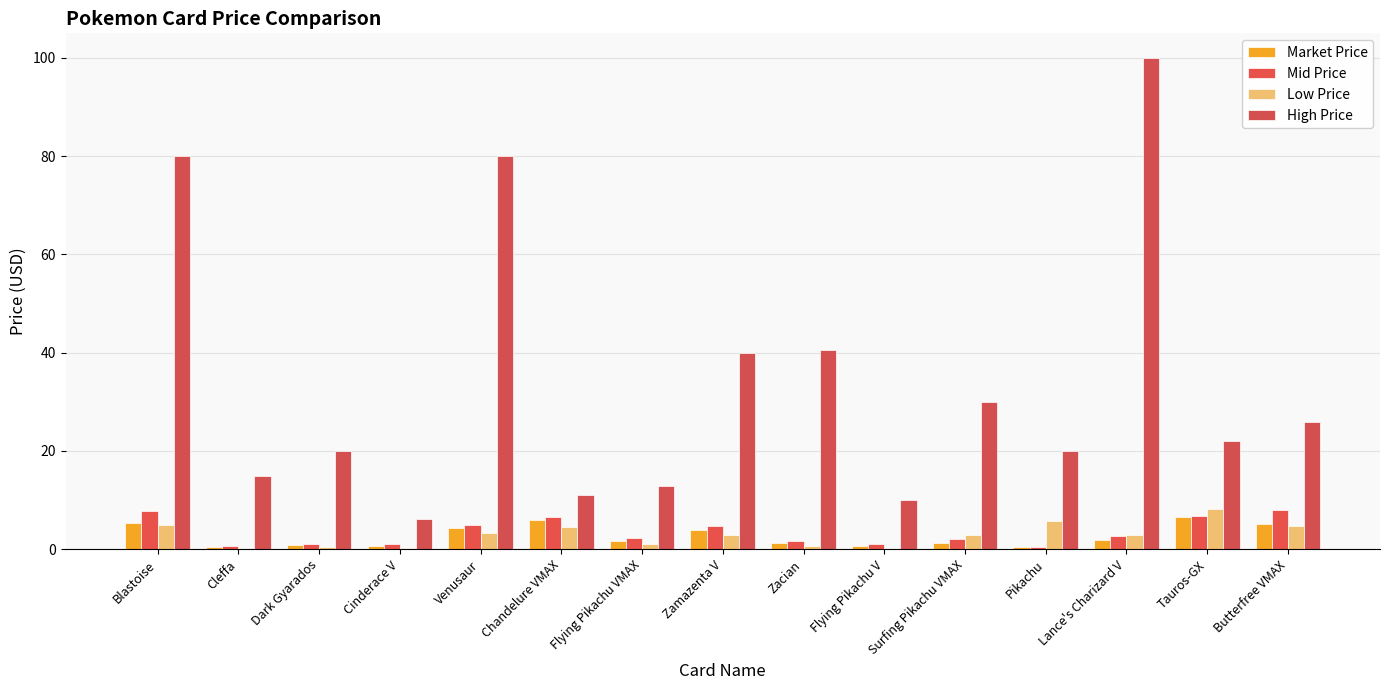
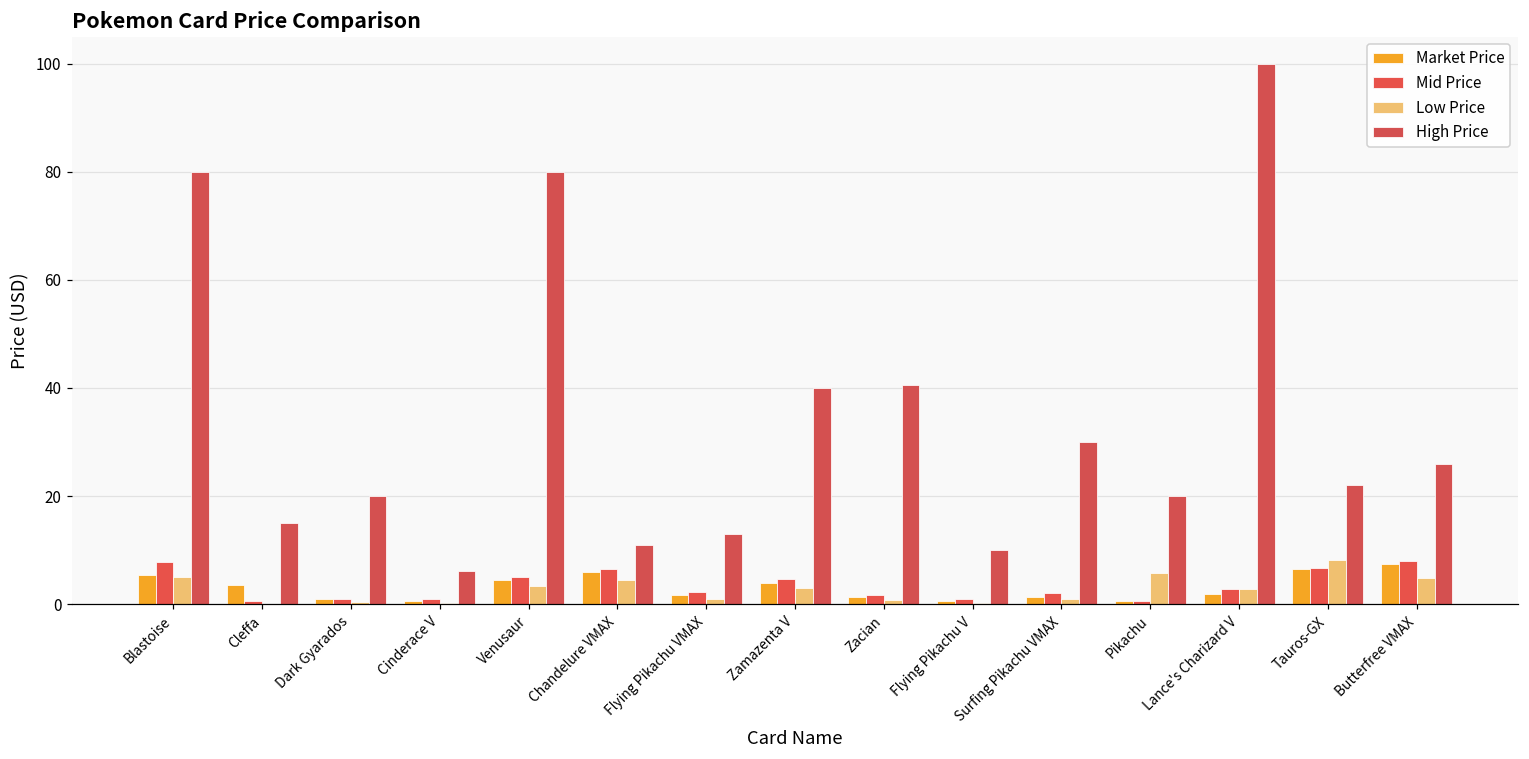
Market Price, Cleffa: 1 -> 4
Low Price, Surfing Pikachu VMAX: 3 -> 1
Market Price, Butterfree VMAX: 5 -> 7
